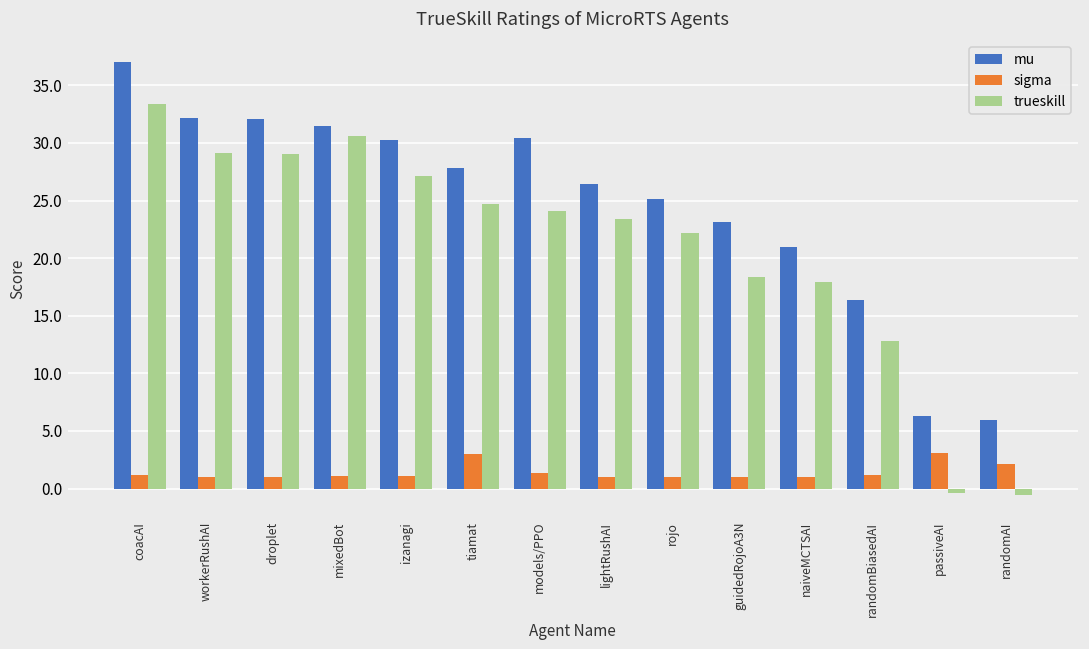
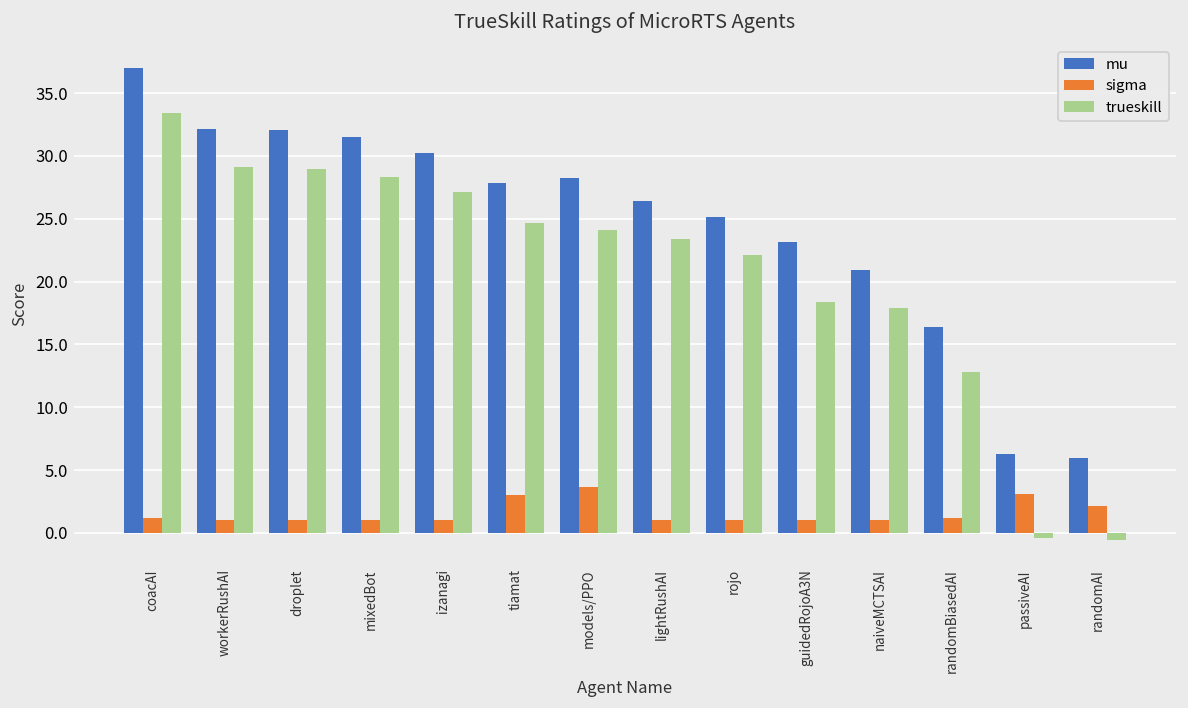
trueskill, mixedBot: 30.6 -> 28.3
mu, models/PPO: 30.4 -> 28.3
sigma, models/PPO: 1.4 -> 3.6
